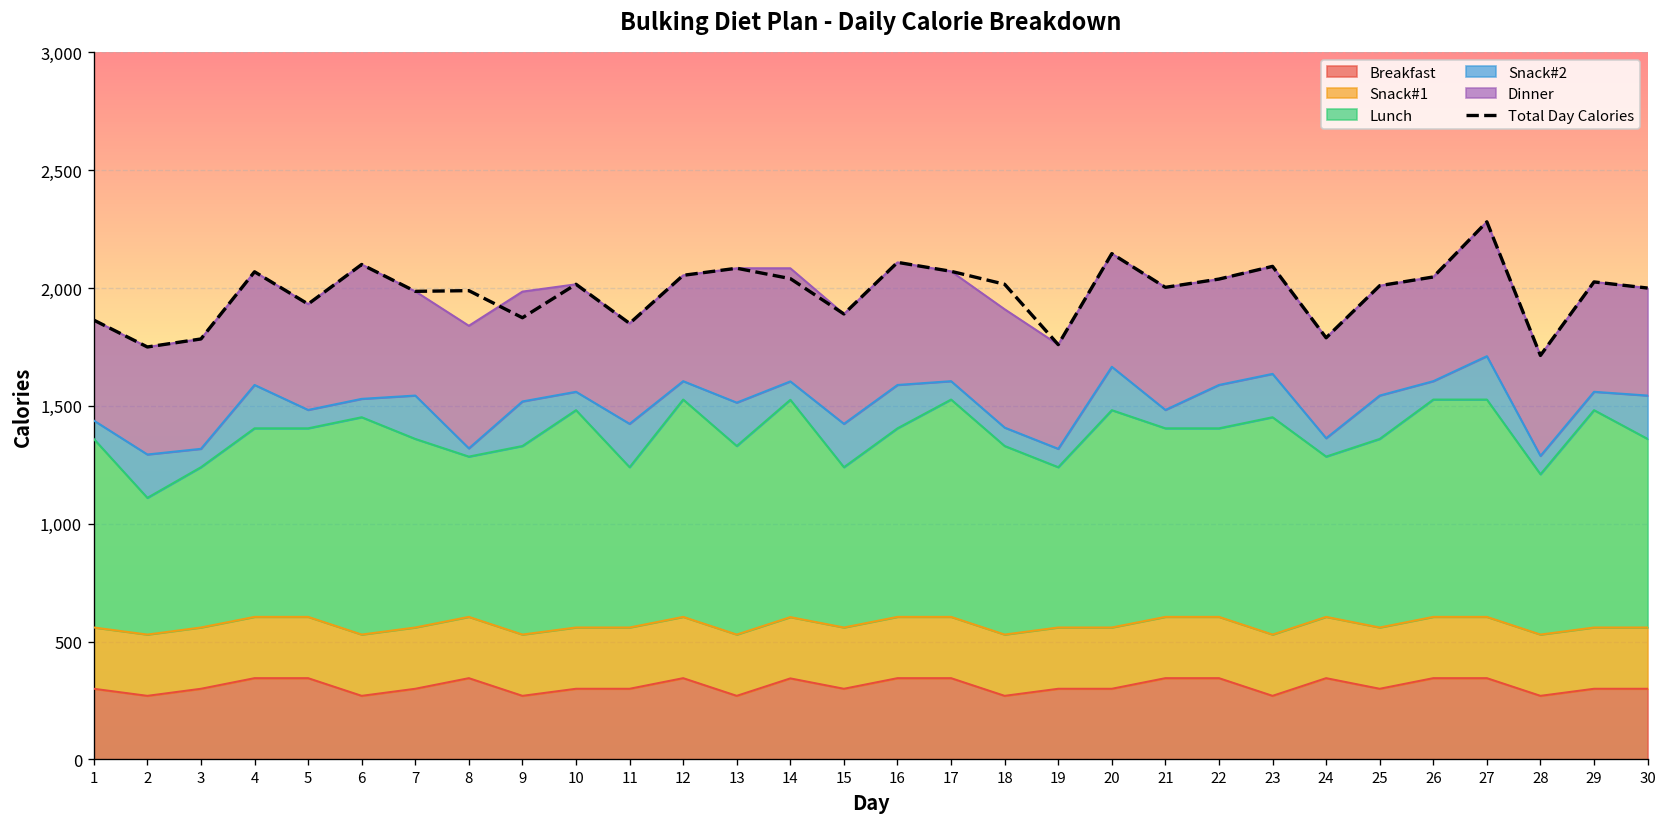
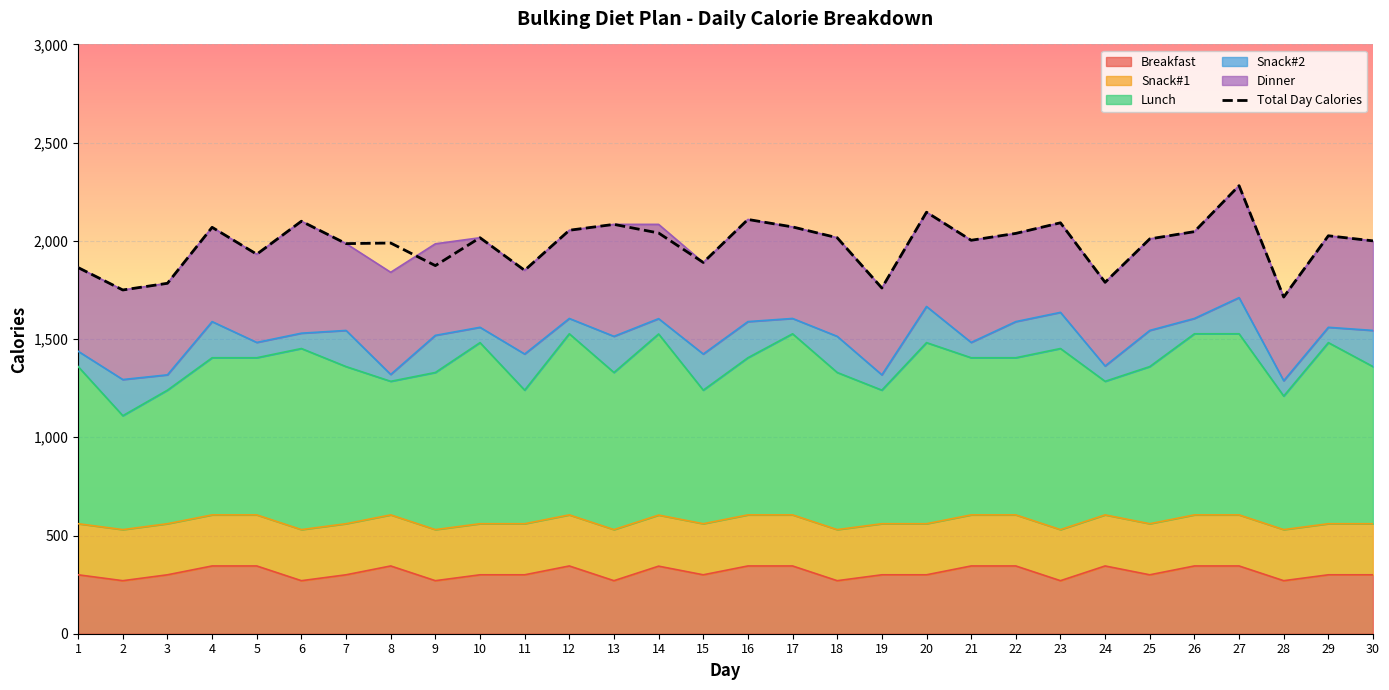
Snack#2, 18: 80 -> 180
